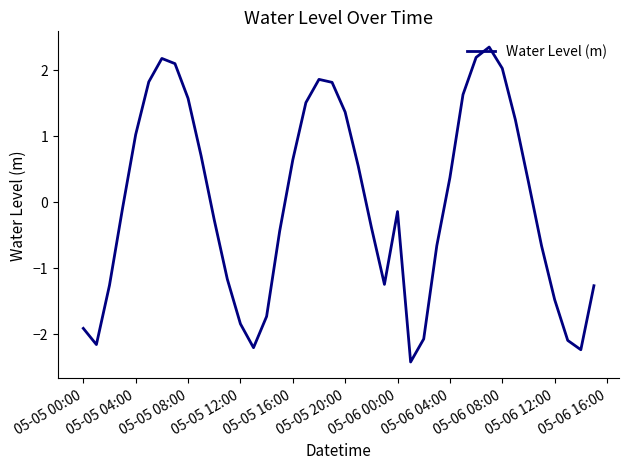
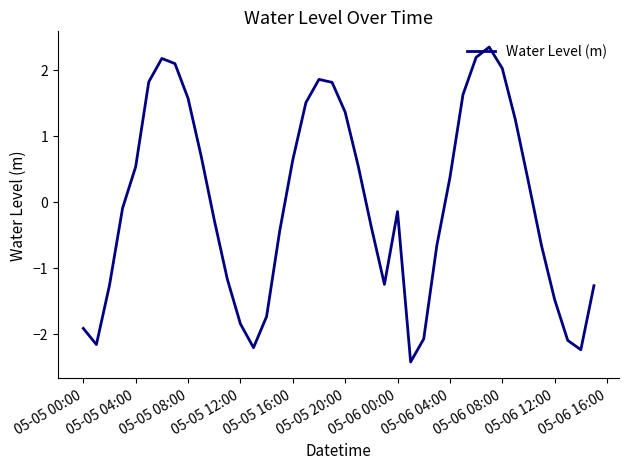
05-05 04:00: 1.0 -> 0.5
